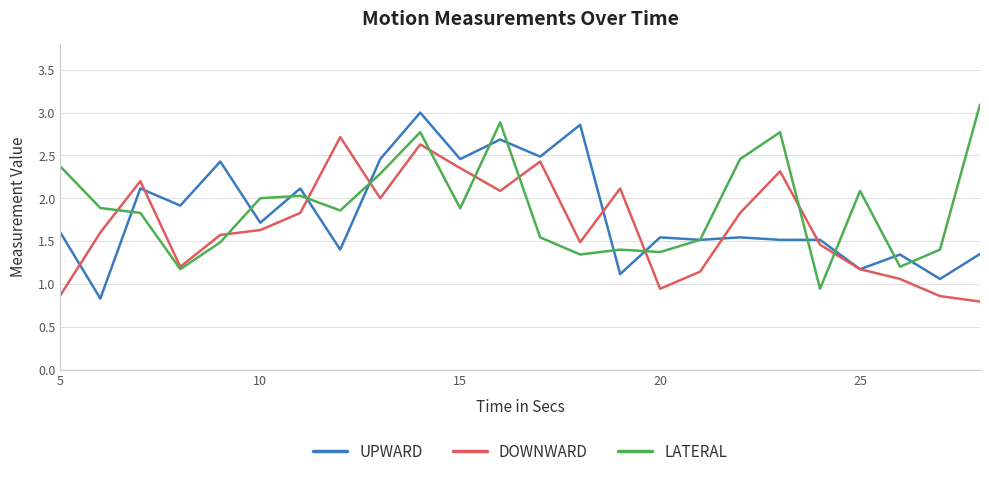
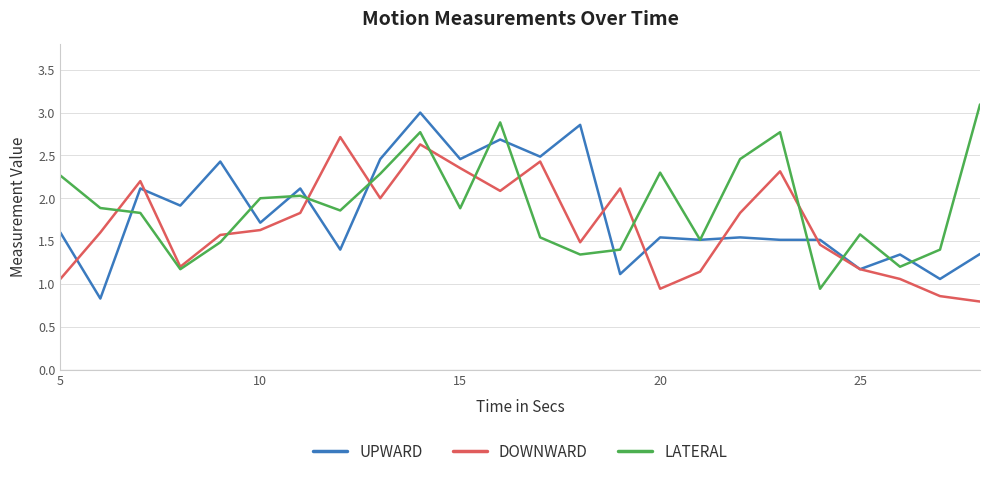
DOWNWARD, 5: 0.9 -> 1.1
LATERAL, 5: 2.4 -> 2.3
LATERAL, 20: 1.4 -> 2.3
LATERAL, 25: 2.1 -> 1.6
